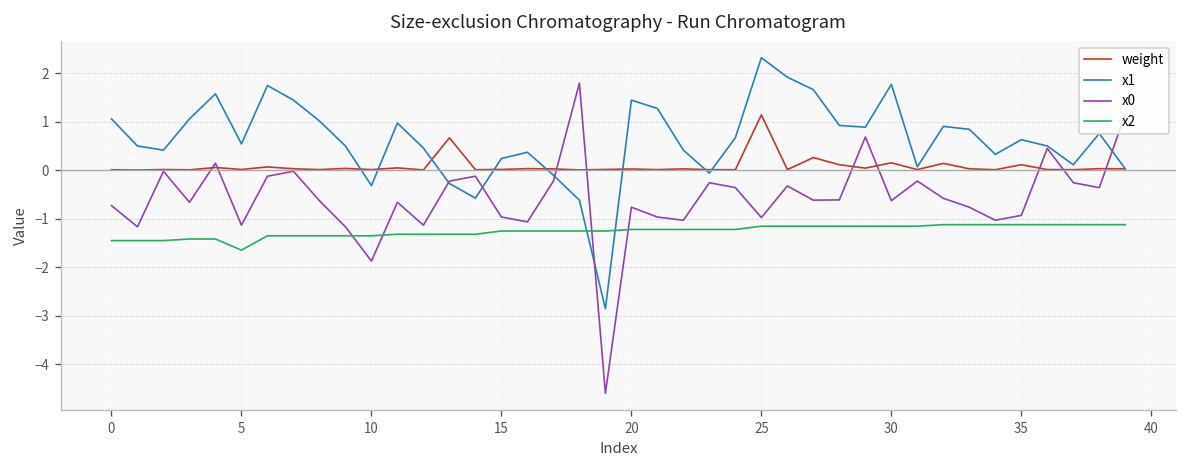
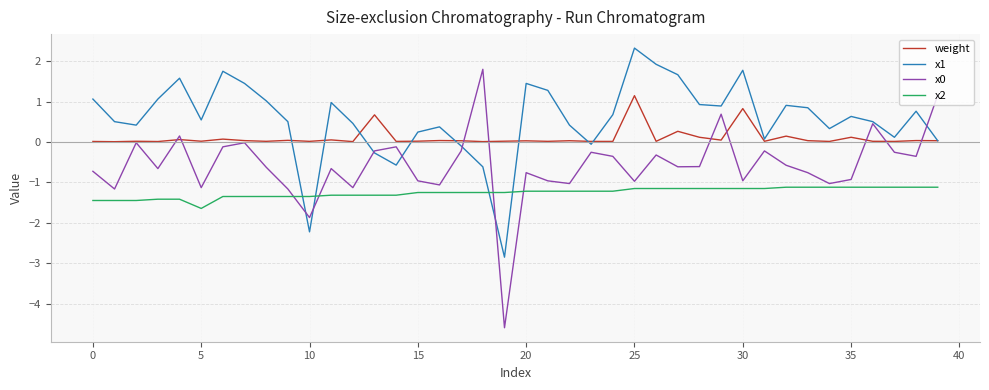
x1, 10: -0.3 -> -2.2
weight, 30: 0.2 -> 0.8
x0, 30: -0.6 -> -1.0
